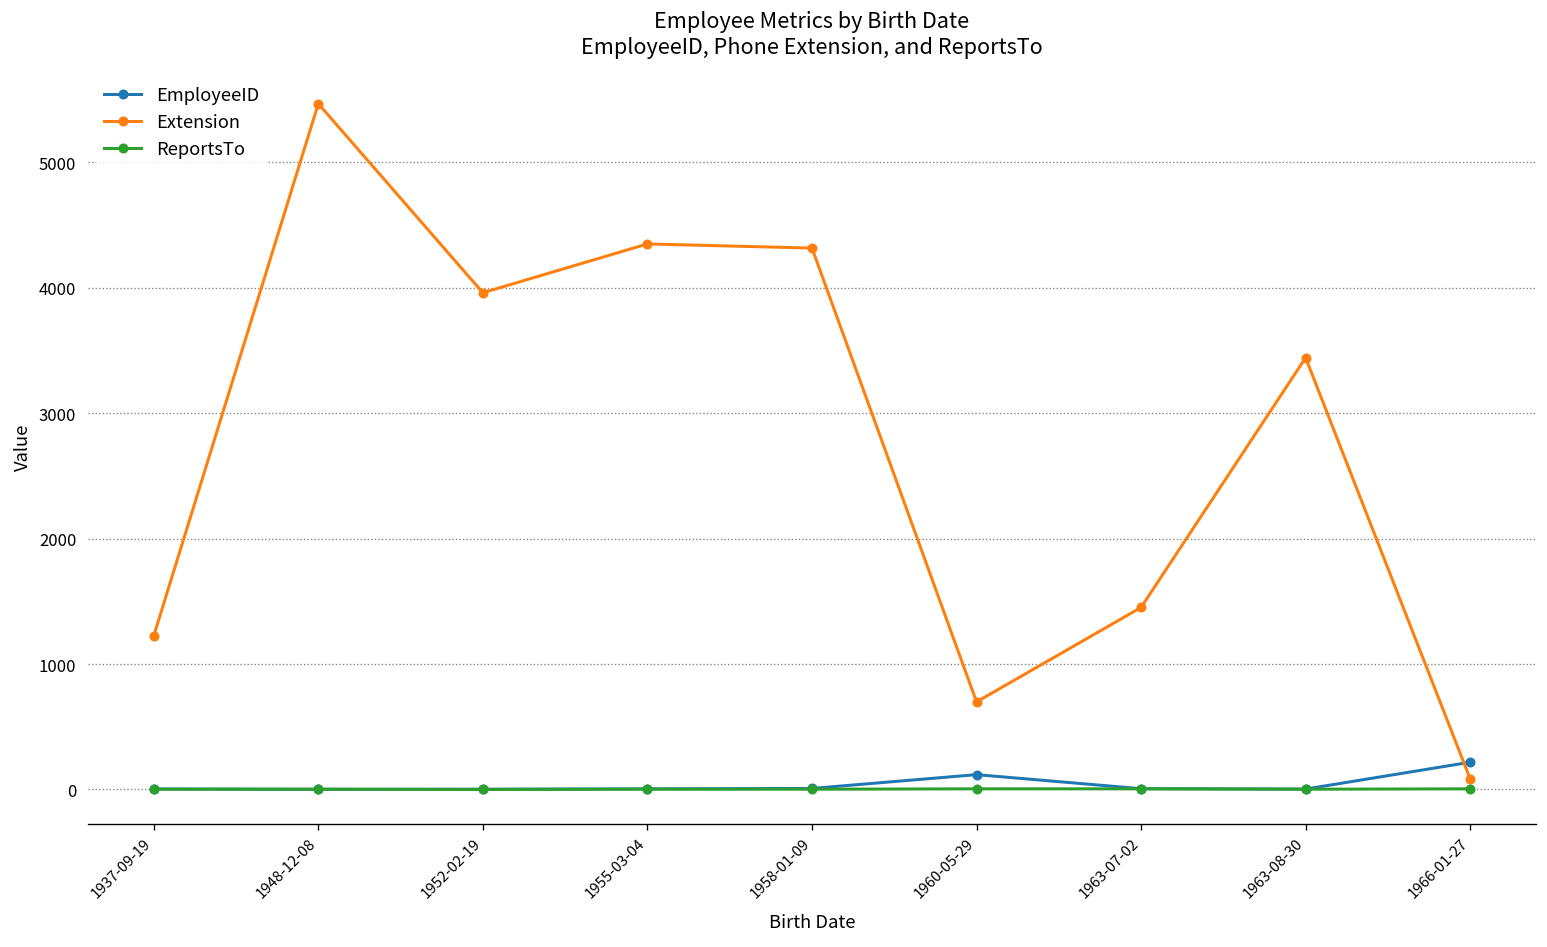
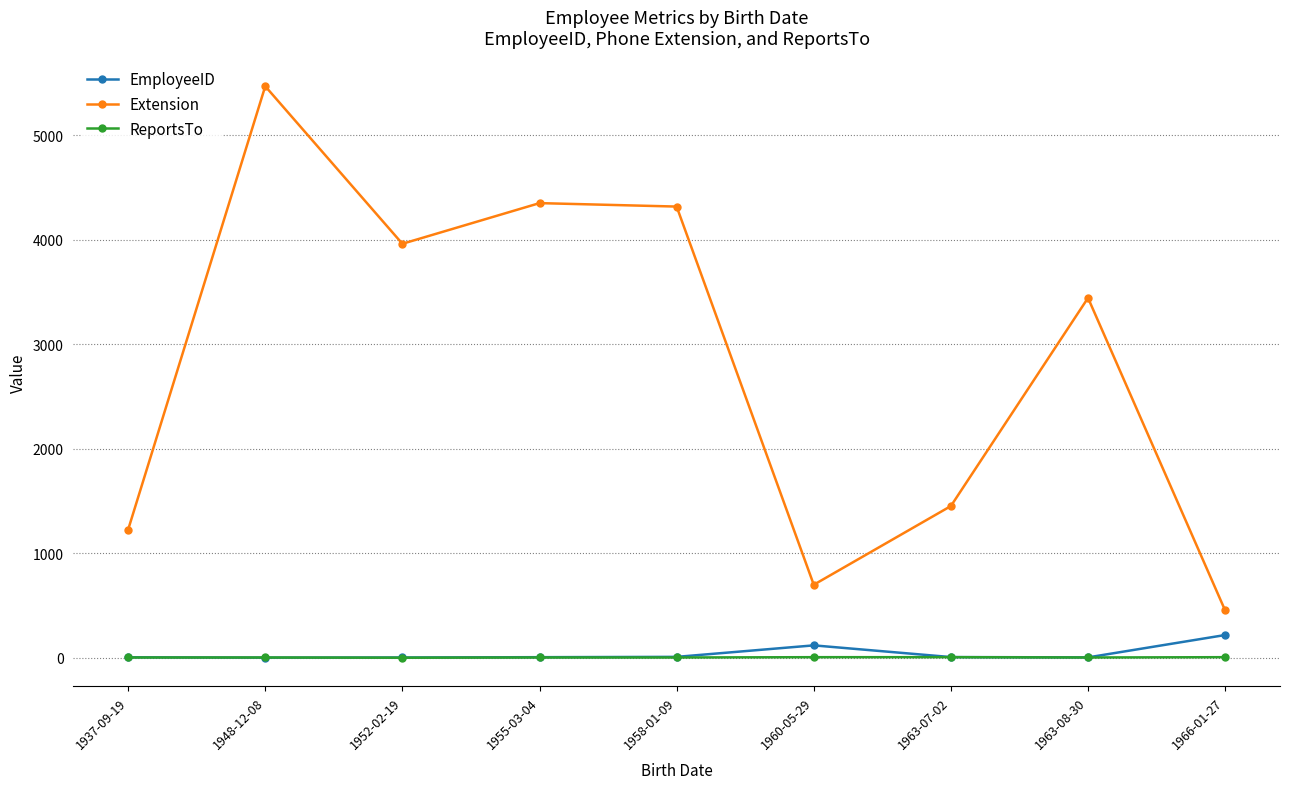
Extension, 1966-01-27: 80 -> 450
